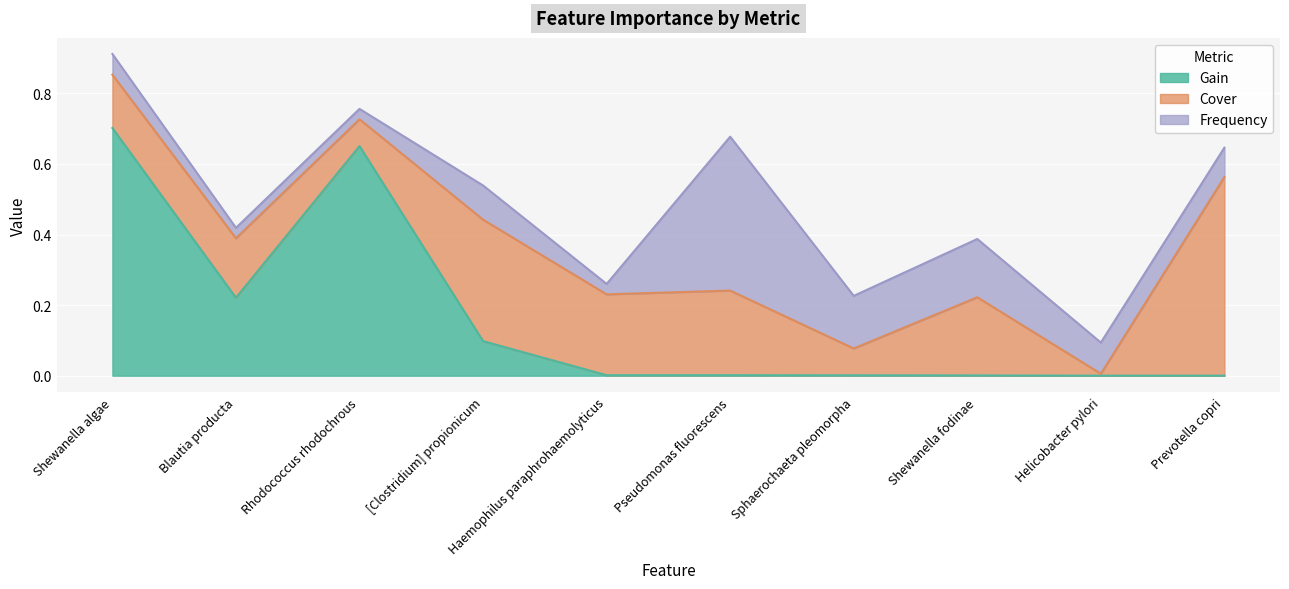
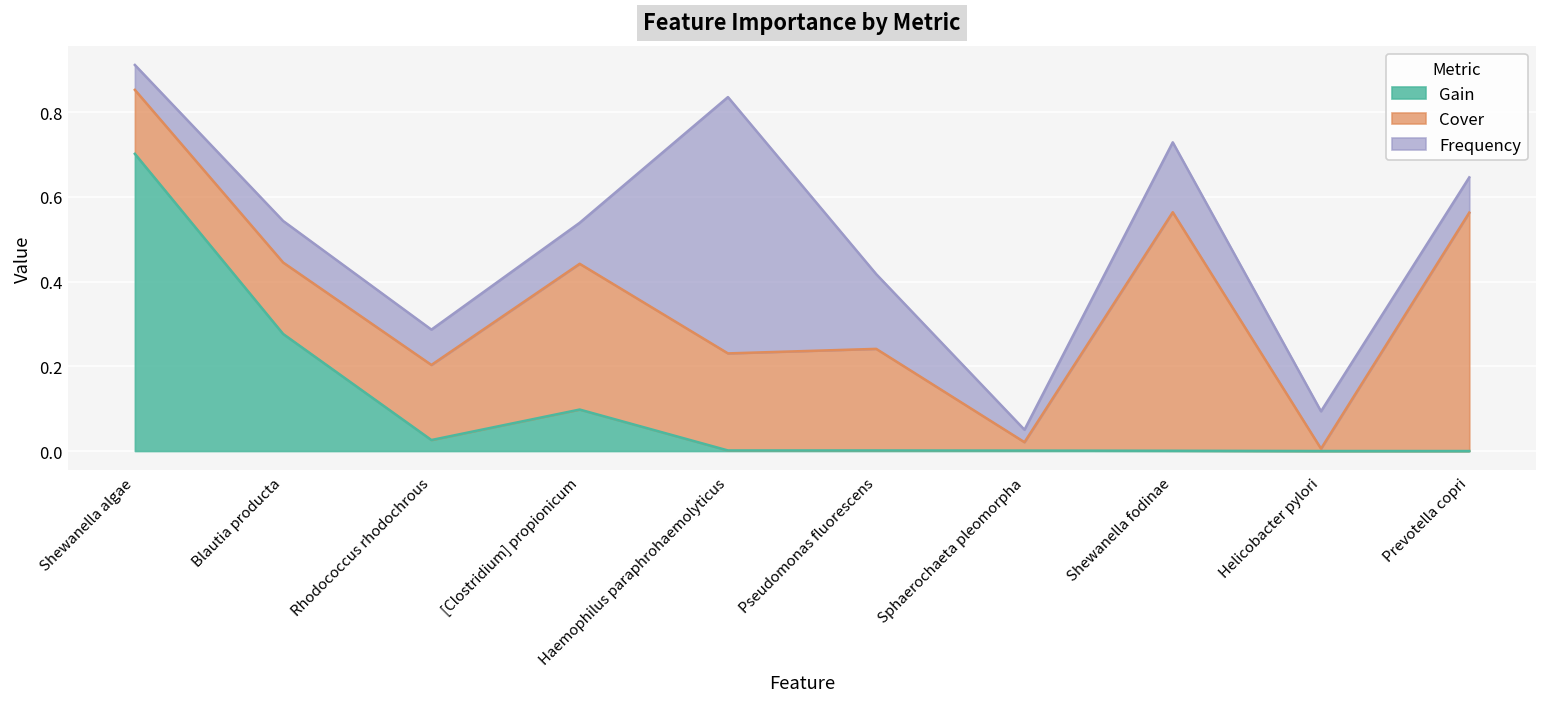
Gain, Blautia producta: 0.22 -> 0.28
Frequency, Blautia producta: 0.03 -> 0.10
Gain, Rhodococcus rhodochrous: 0.65 -> 0.03
Cover, Rhodococcus rhodochrous: 0.08 -> 0.18
Frequency, Rhodococcus rhodochrous: 0.03 -> 0.08
Frequency, Haemophilus paraphrohaemolyticus: 0.03 -> 0.61
Frequency, Pseudomonas fluorescens: 0.44 -> 0.18
Cover, Sphaerochaeta pleomorpha: 0.08 -> 0.02
Frequency, Sphaerochaeta pleomorpha: 0.15 -> 0.03
Cover, Shewanella fodinae: 0.22 -> 0.56
